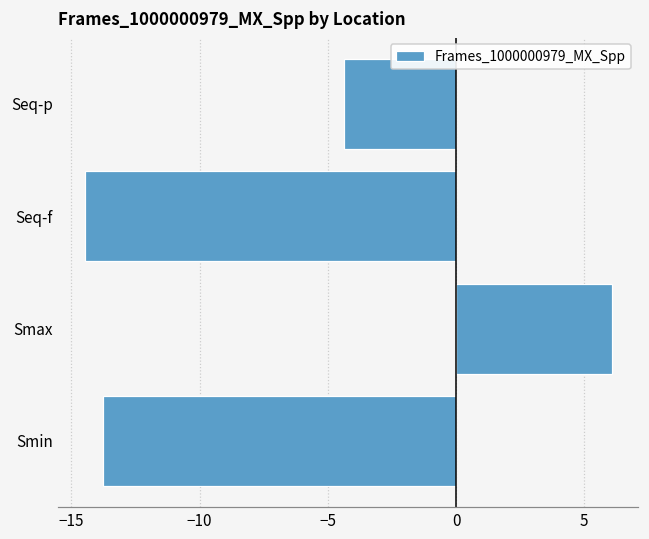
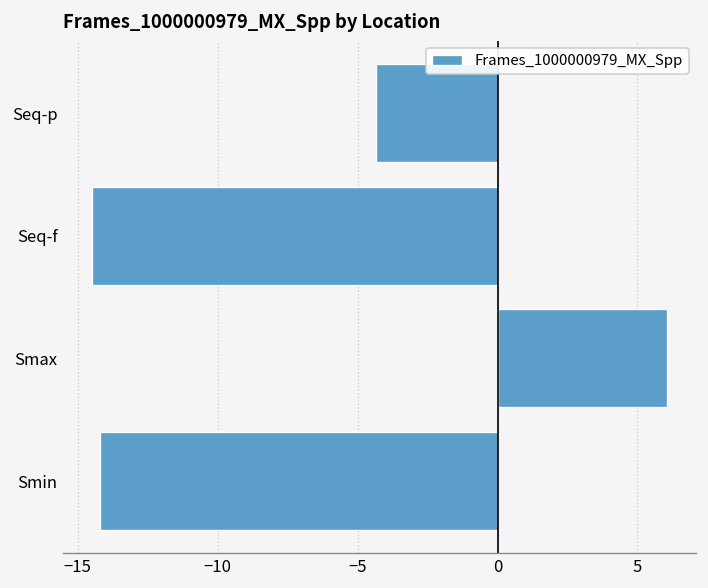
Smin: -13.8 -> -14.2
